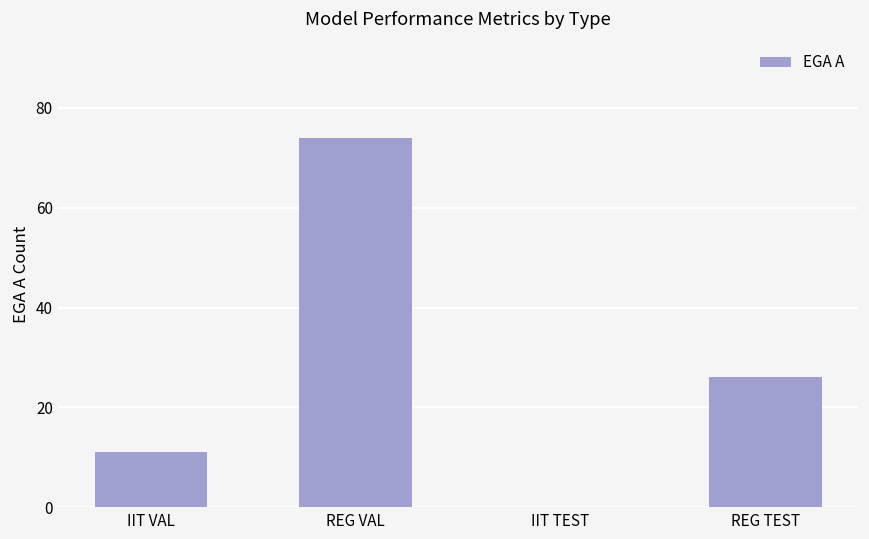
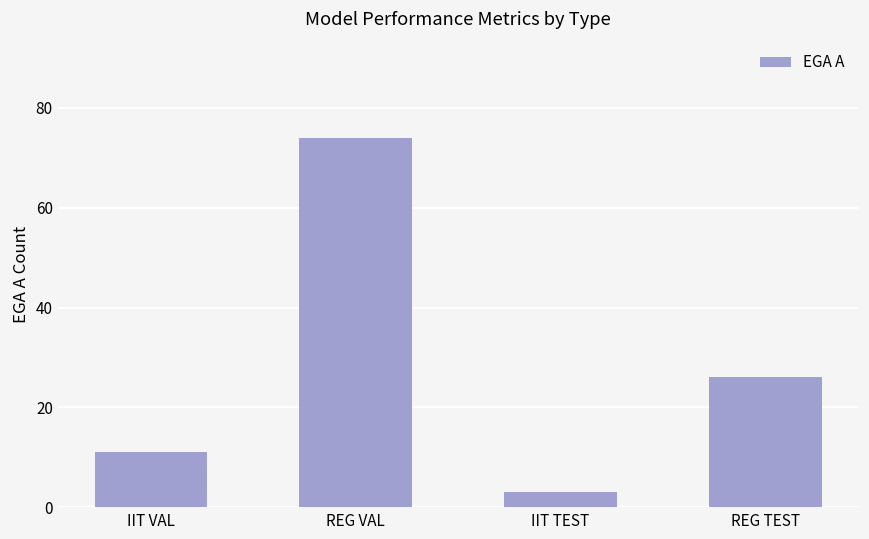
IIT TEST: 0 -> 3
